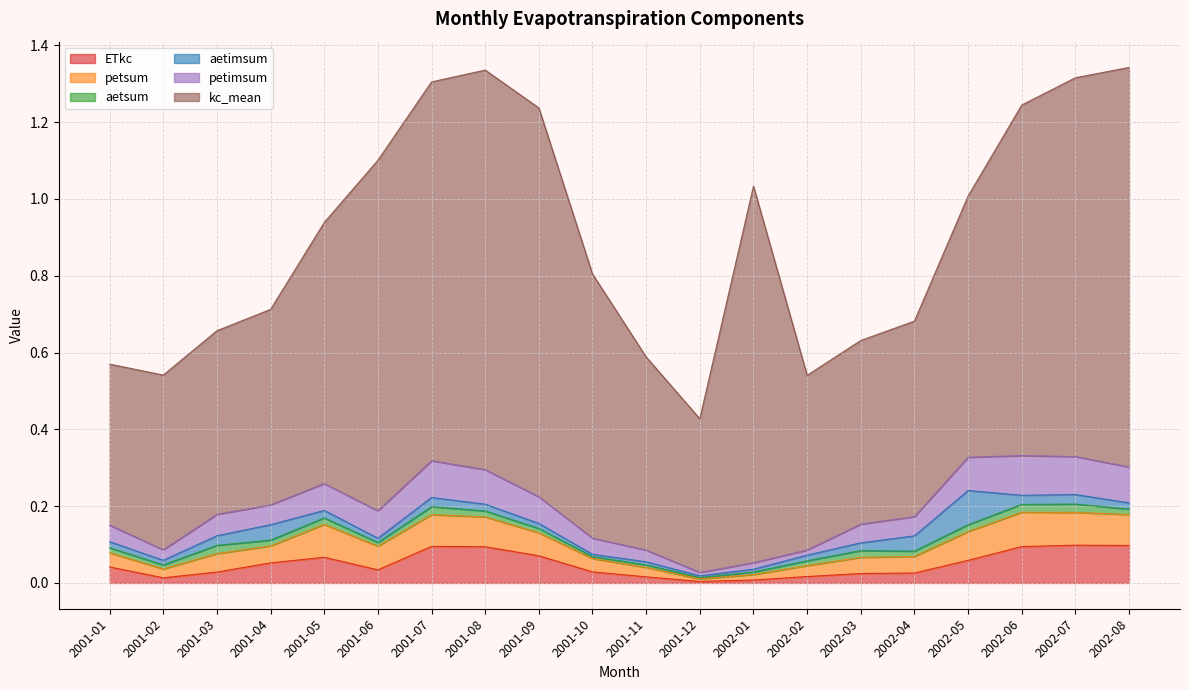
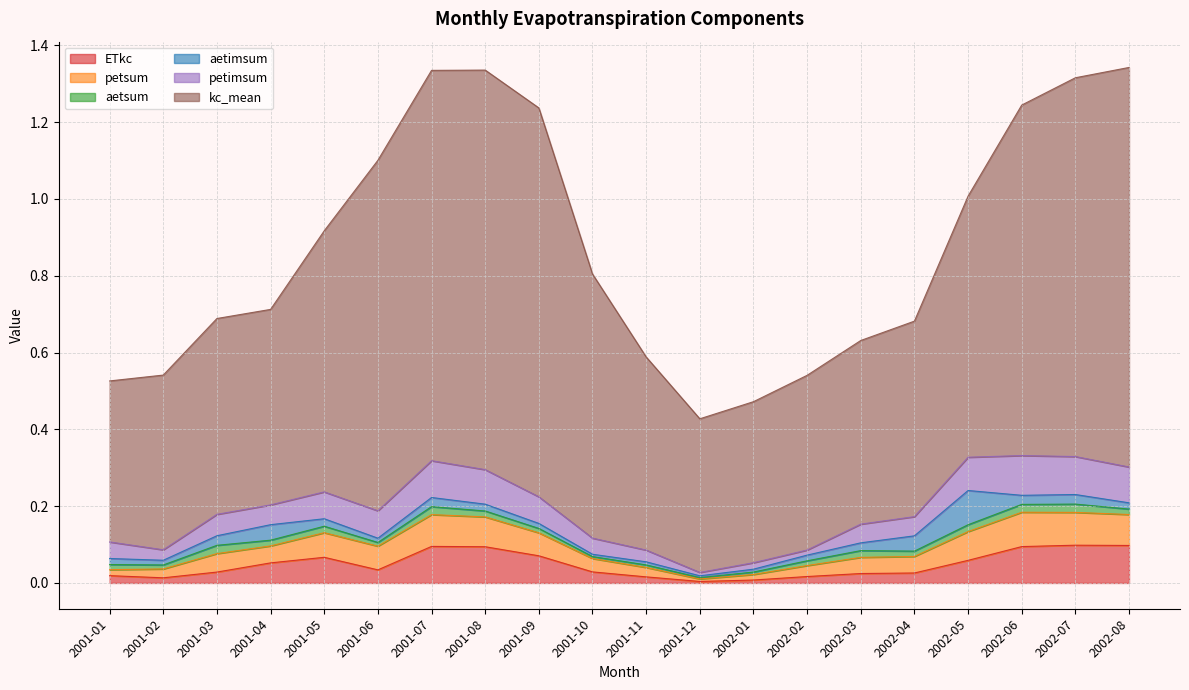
ETkc, 2001-01: 0.04 -> 0.02
petsum, 2001-01: 0.04 -> 0.02
kc_mean, 2001-03: 0.48 -> 0.51
petsum, 2001-05: 0.09 -> 0.06
kc_mean, 2001-07: 0.99 -> 1.02
kc_mean, 2002-01: 0.98 -> 0.42
